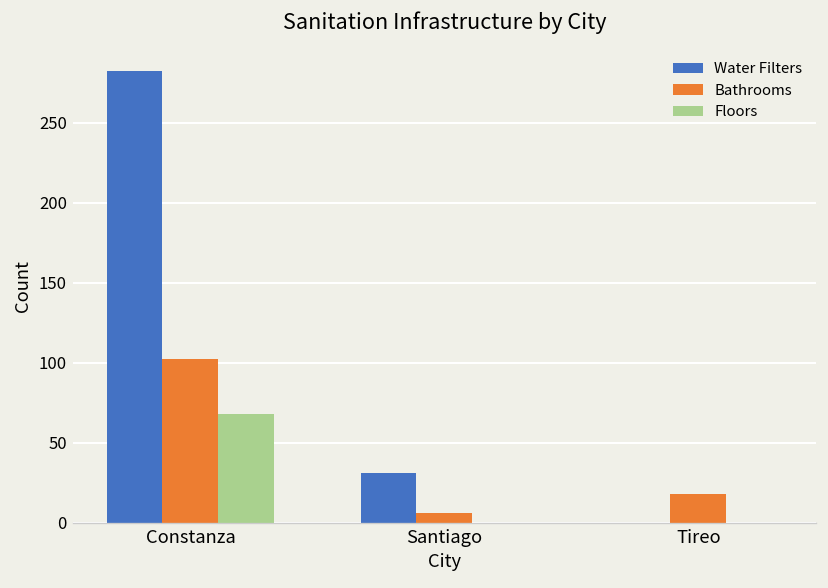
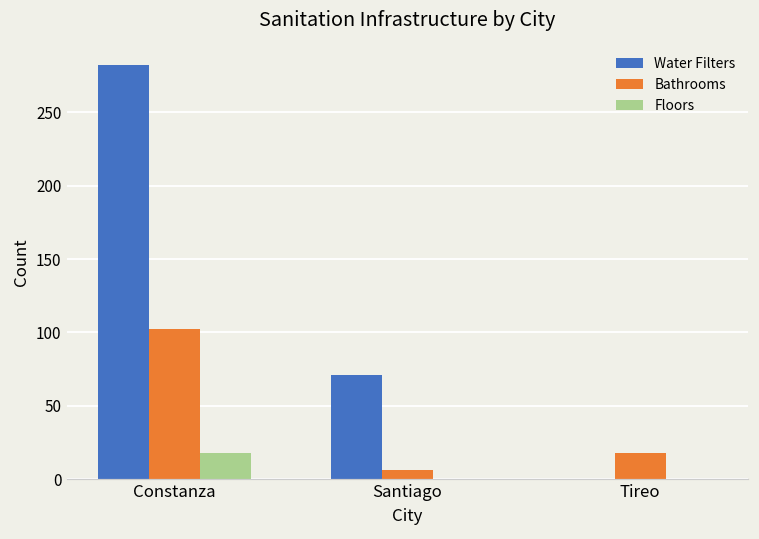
Floors, Constanza: 68 -> 18
Water Filters, Santiago: 31 -> 71
